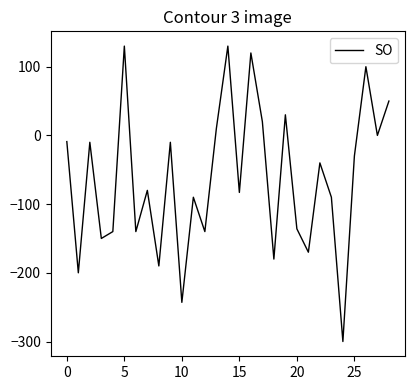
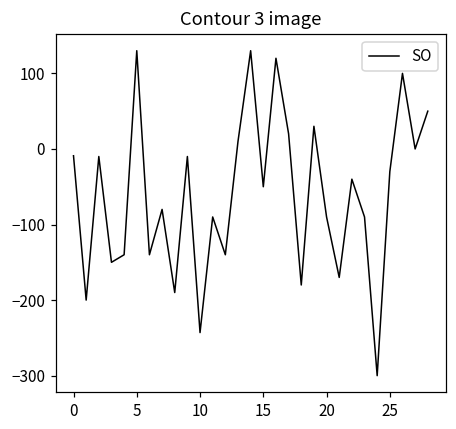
15: -80 -> -50
20: -140 -> -90
